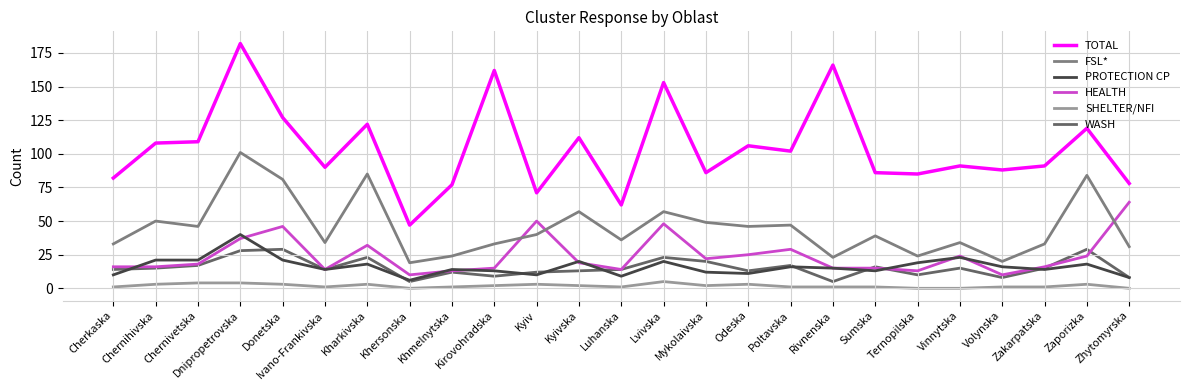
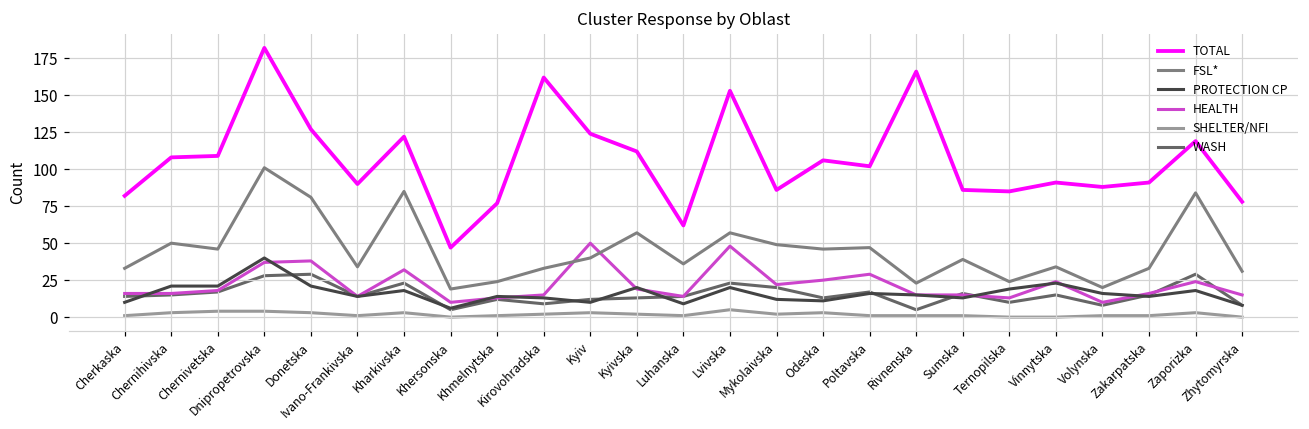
HEALTH, Donetska: 46 -> 38
TOTAL, Kyiv: 71 -> 124
HEALTH, Zhytomyrska: 64 -> 15
